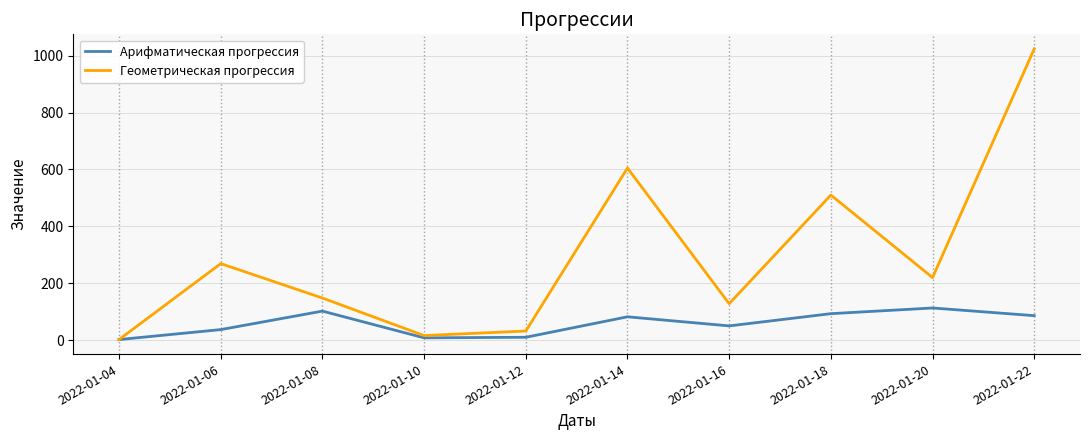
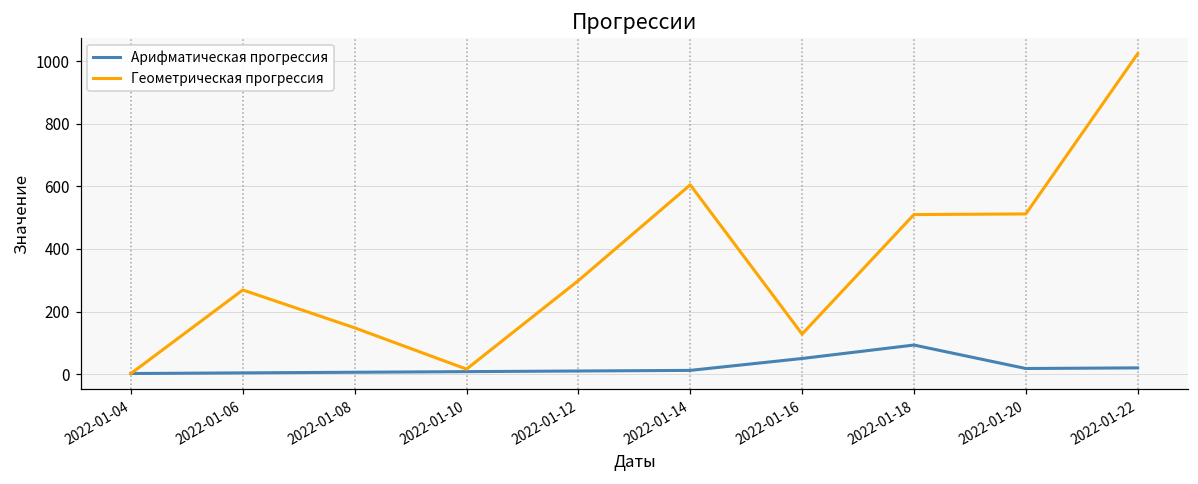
Арифматическая прогрессия, 2022-01-06: 40 -> 0
Арифматическая прогрессия, 2022-01-08: 100 -> 10
Геометрическая прогрессия, 2022-01-12: 30 -> 300
Арифматическая прогрессия, 2022-01-14: 80 -> 10
Арифматическая прогрессия, 2022-01-20: 110 -> 20
Геометрическая прогрессия, 2022-01-20: 220 -> 510
Арифматическая прогрессия, 2022-01-22: 90 -> 20
